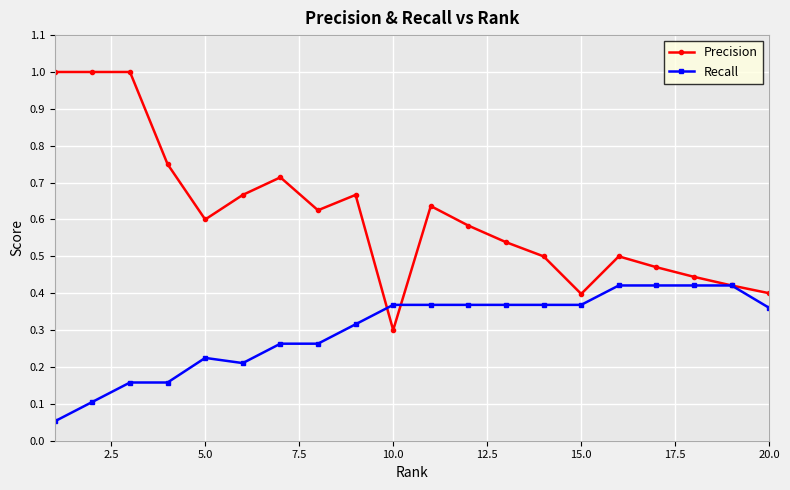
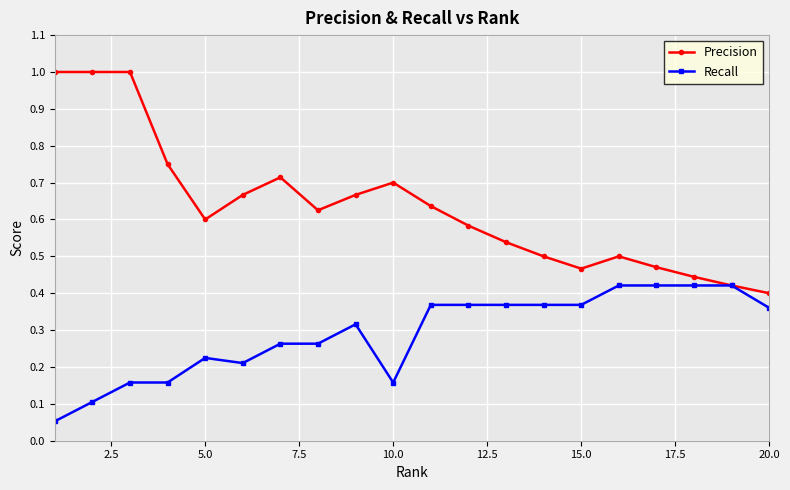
Precision, 10.0: 0.3 -> 0.7
Recall, 10.0: 0.37 -> 0.16
Precision, 15.0: 0.40 -> 0.47
